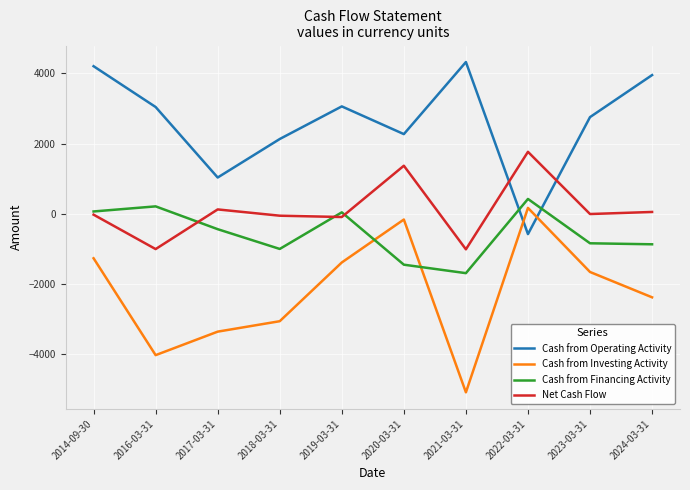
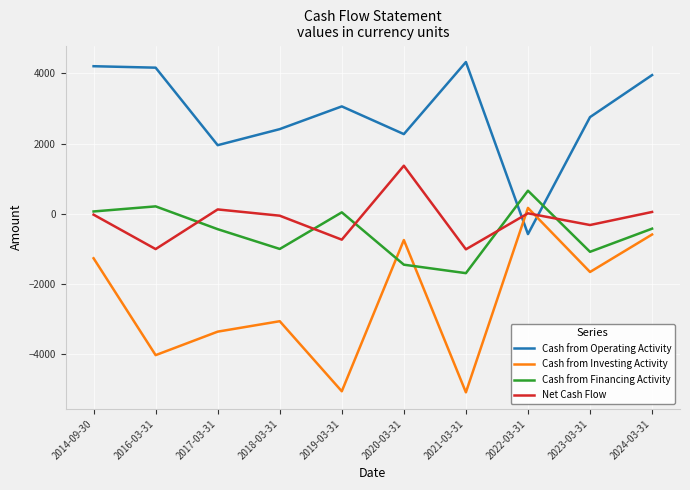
Cash from Operating Activity, 2016-03-31: 3000 -> 4200
Cash from Operating Activity, 2017-03-31: 1000 -> 2000
Cash from Operating Activity, 2018-03-31: 2100 -> 2400
Cash from Investing Activity, 2019-03-31: -1400 -> -5100
Net Cash Flow, 2019-03-31: -100 -> -700
Cash from Investing Activity, 2020-03-31: -200 -> -700
Cash from Financing Activity, 2022-03-31: 400 -> 700
Net Cash Flow, 2022-03-31: 1800 -> 0
Cash from Financing Activity, 2023-03-31: -800 -> -1100
Net Cash Flow, 2023-03-31: 0 -> -300
Cash from Investing Activity, 2024-03-31: -2400 -> -600
Cash from Financing Activity, 2024-03-31: -900 -> -400
